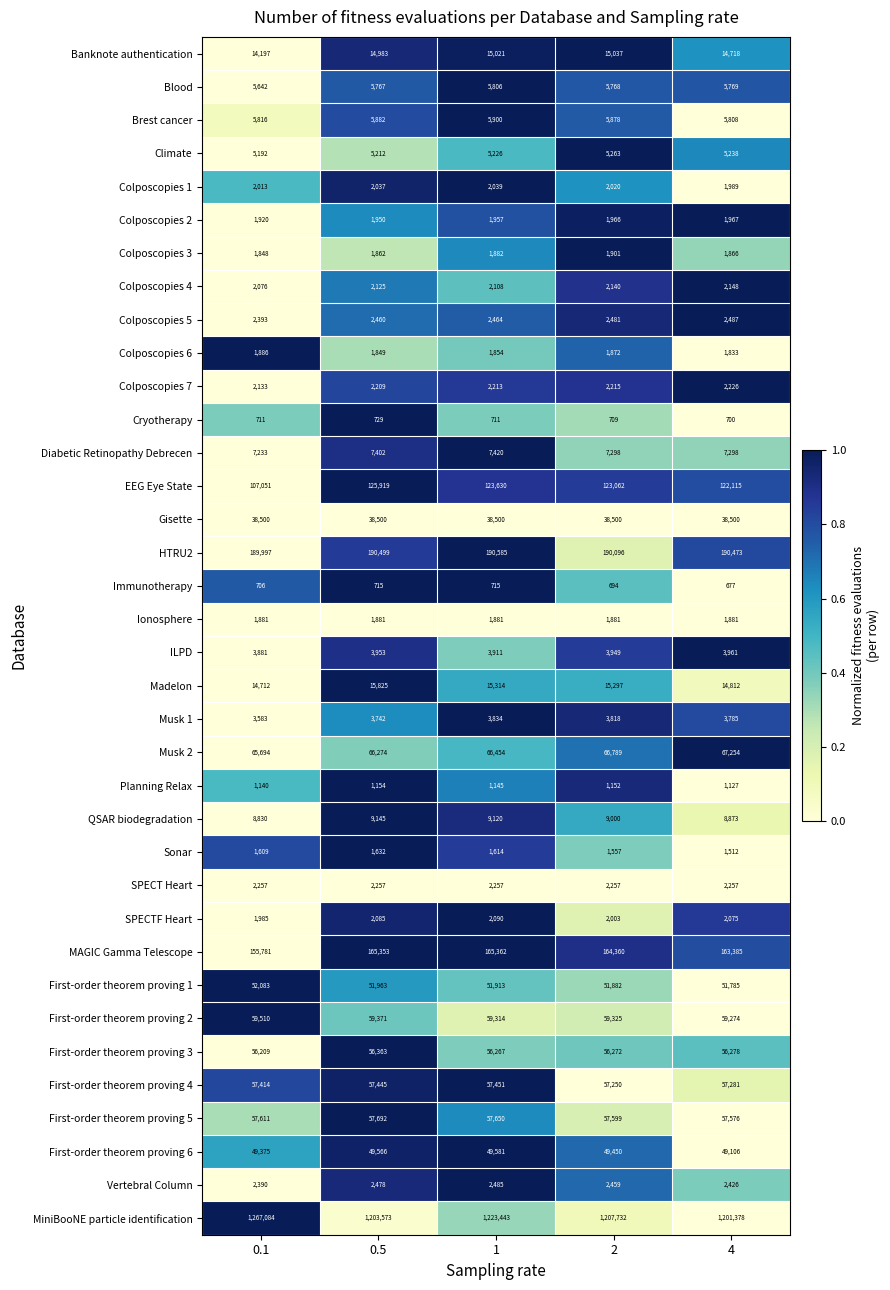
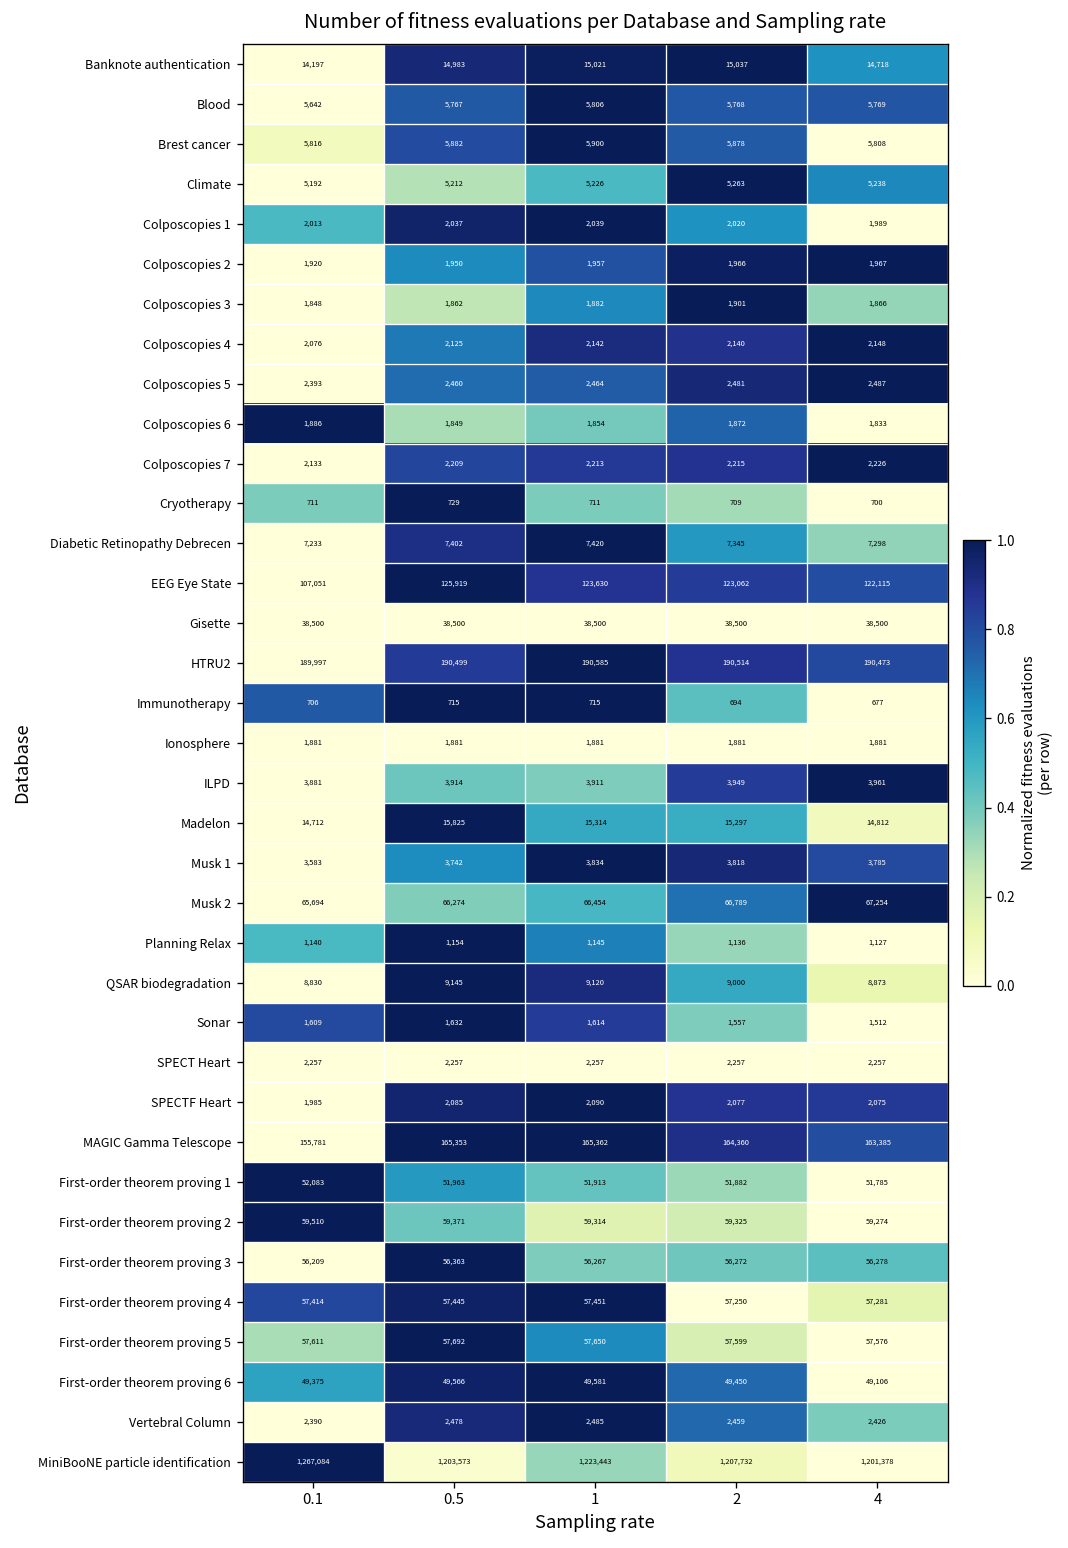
Colposcopies 4, 1: 2,108 -> 2,142
Diabetic Retinopathy Debrecen, 2: 7,298 -> 7,345
HTRU2, 2: 190,096 -> 190,514
ILPD, 0.5: 3,953 -> 3,914
Planning Relax, 2: 1,152 -> 1,136
SPECTF Heart, 2: 2,003 -> 2,077
